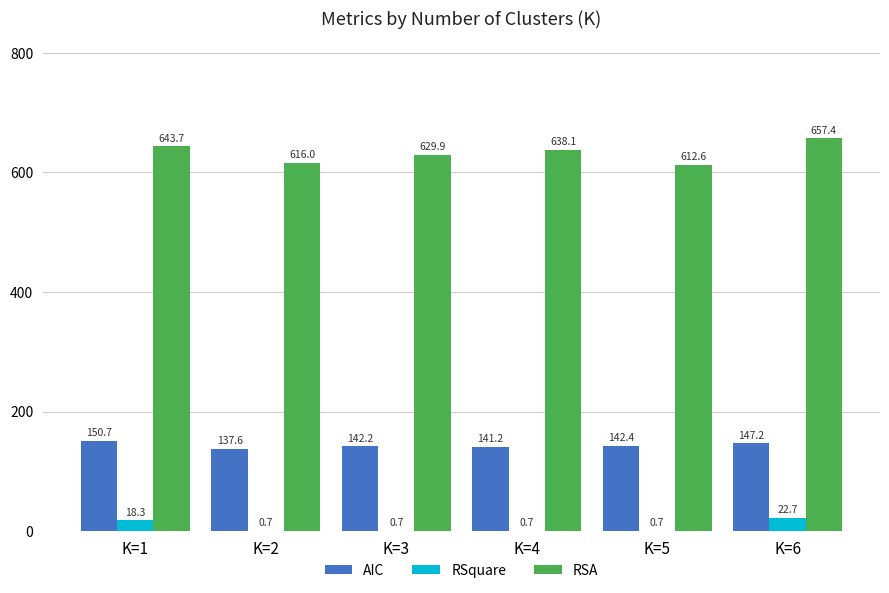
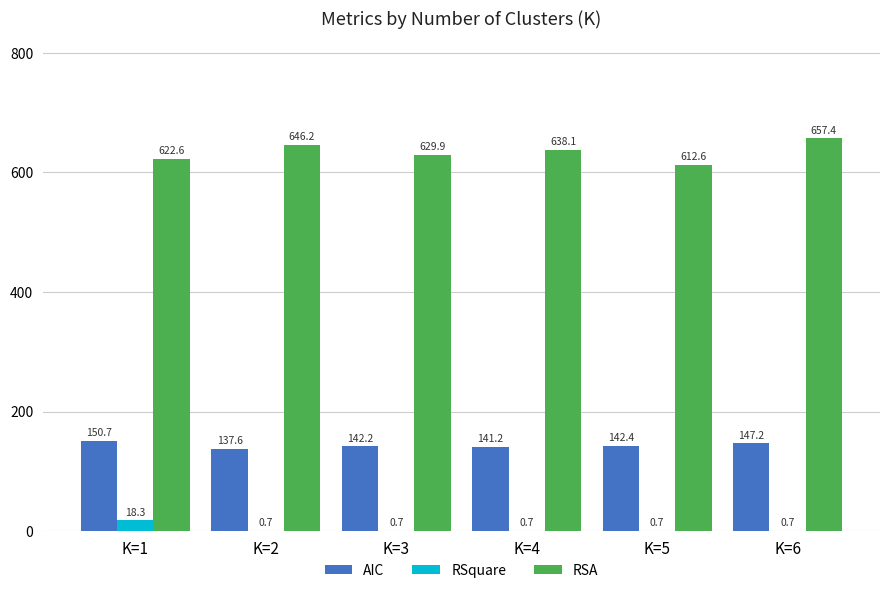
RSA, K=1: 643.7 -> 622.6
RSA, K=2: 616.0 -> 646.2
RSquare, K=6: 22.7 -> 0.7
